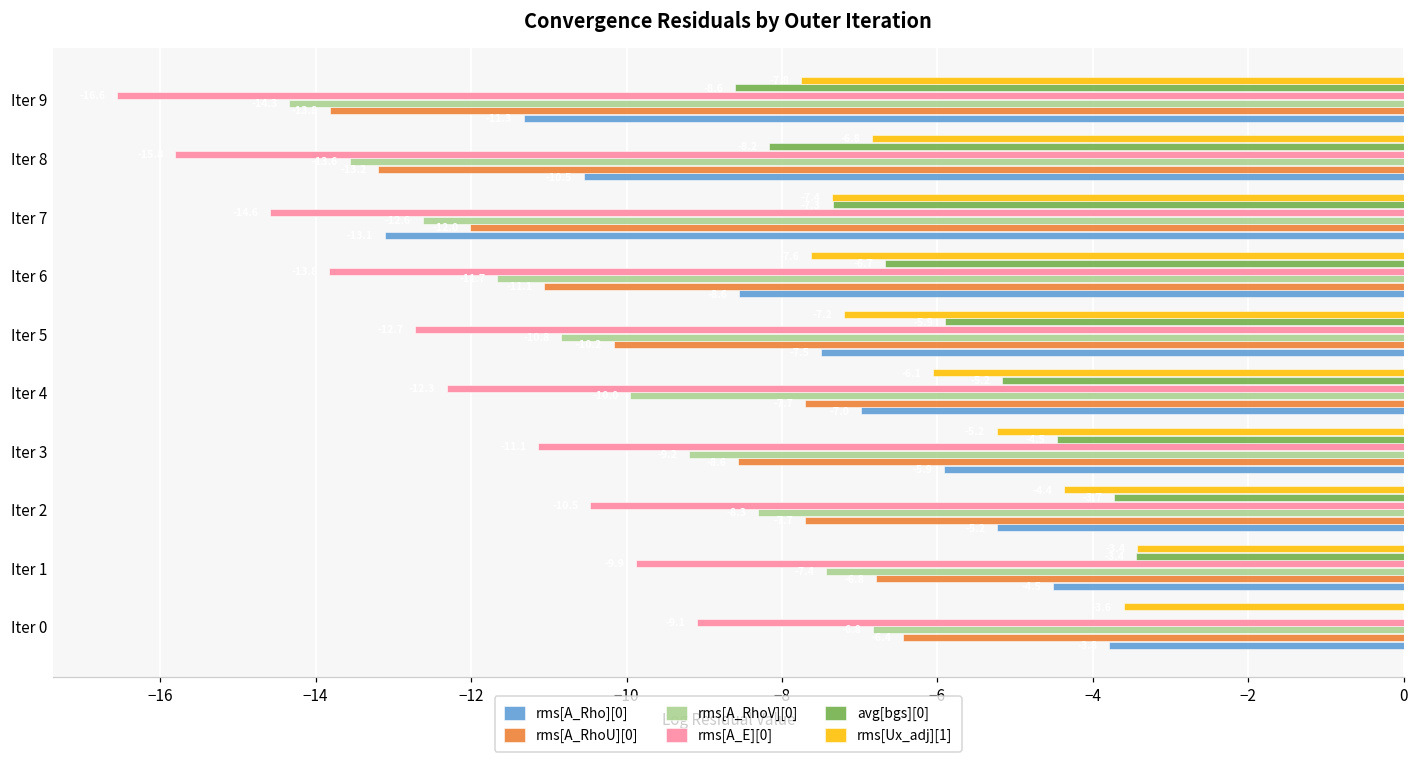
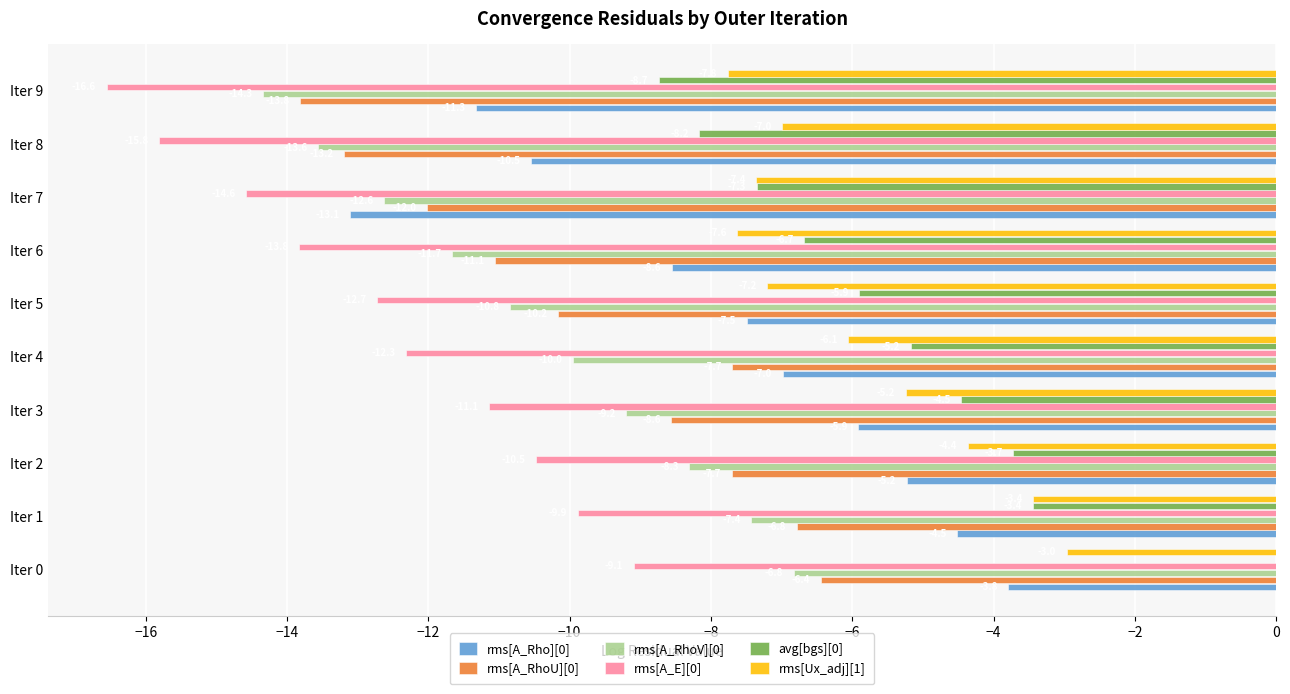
avg[bgs][0], Iter 9: -8.6 -> -8.7
rms[Ux_adj][1], Iter 8: -6.8 -> -7.0
rms[Ux_adj][1], Iter 0: -3.6 -> -3.0
